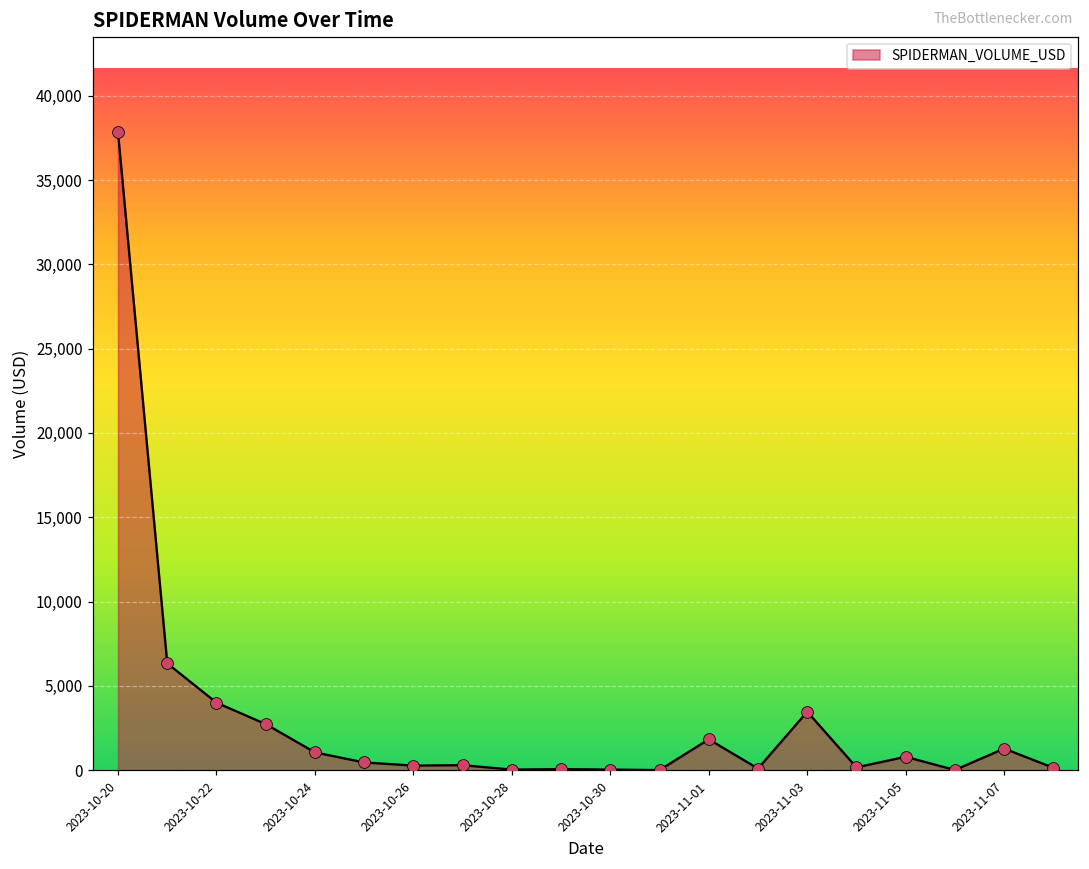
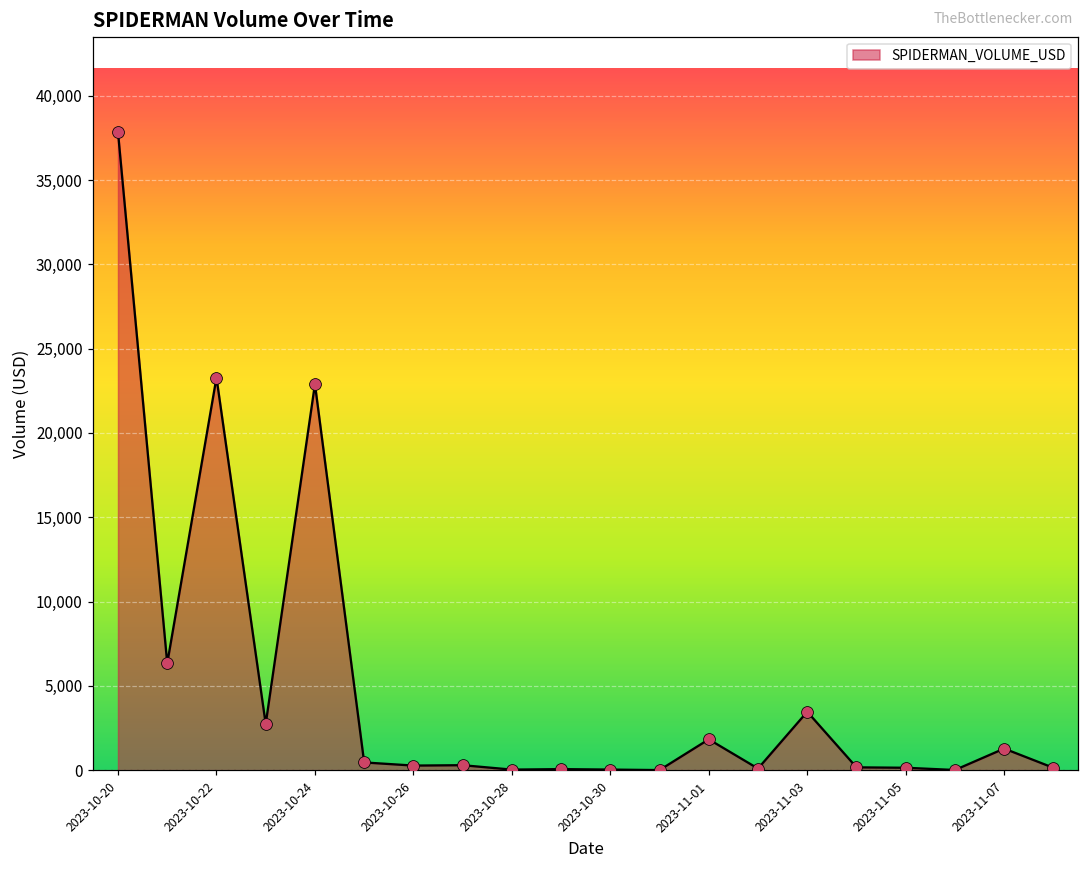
2023-10-22: 4,000 -> 23,300
2023-10-24: 1,100 -> 22,900
2023-11-05: 800 -> 100
